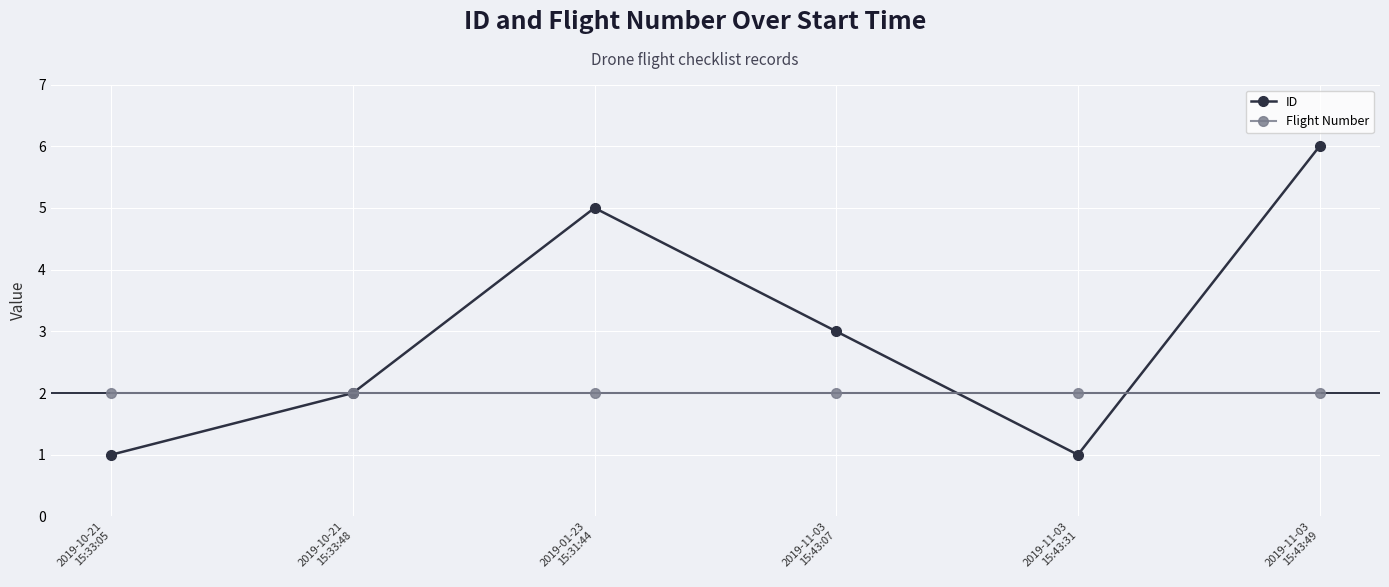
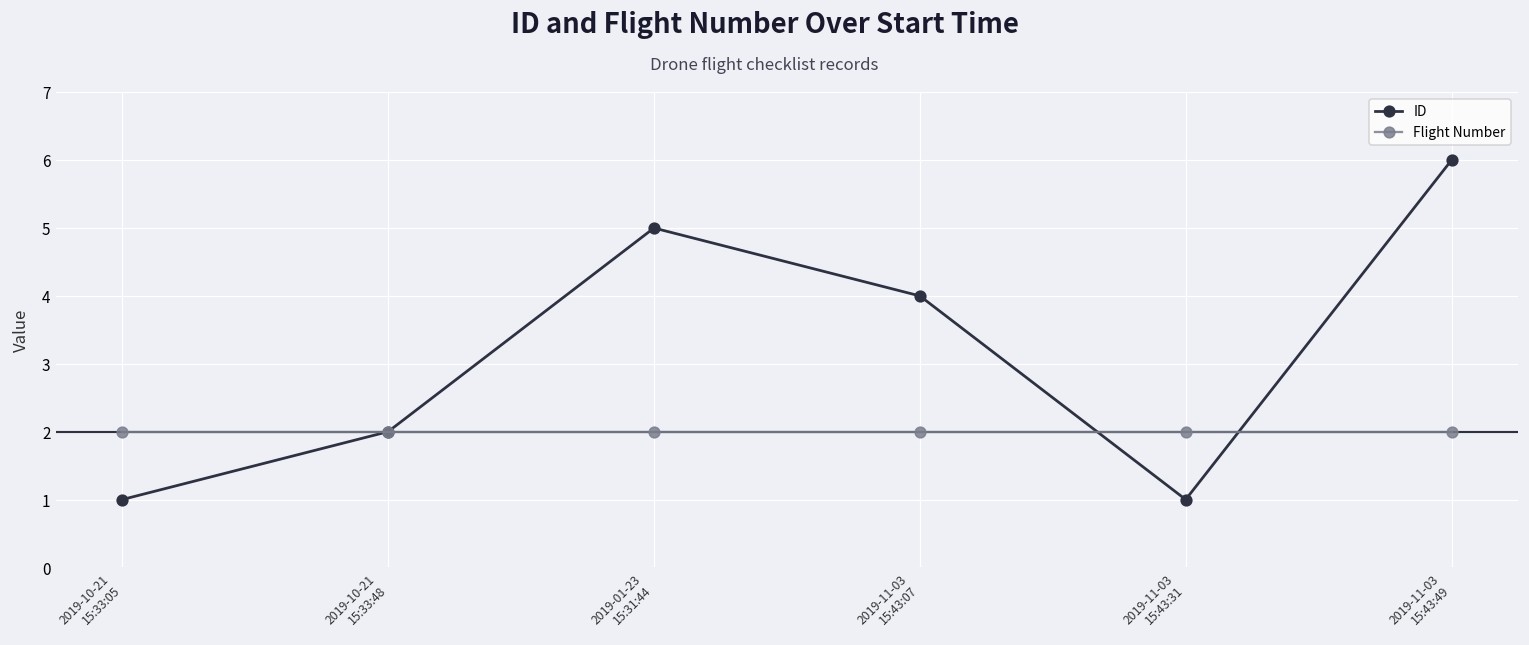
ID, 2019-11-03 15:43:07: 3 -> 4
